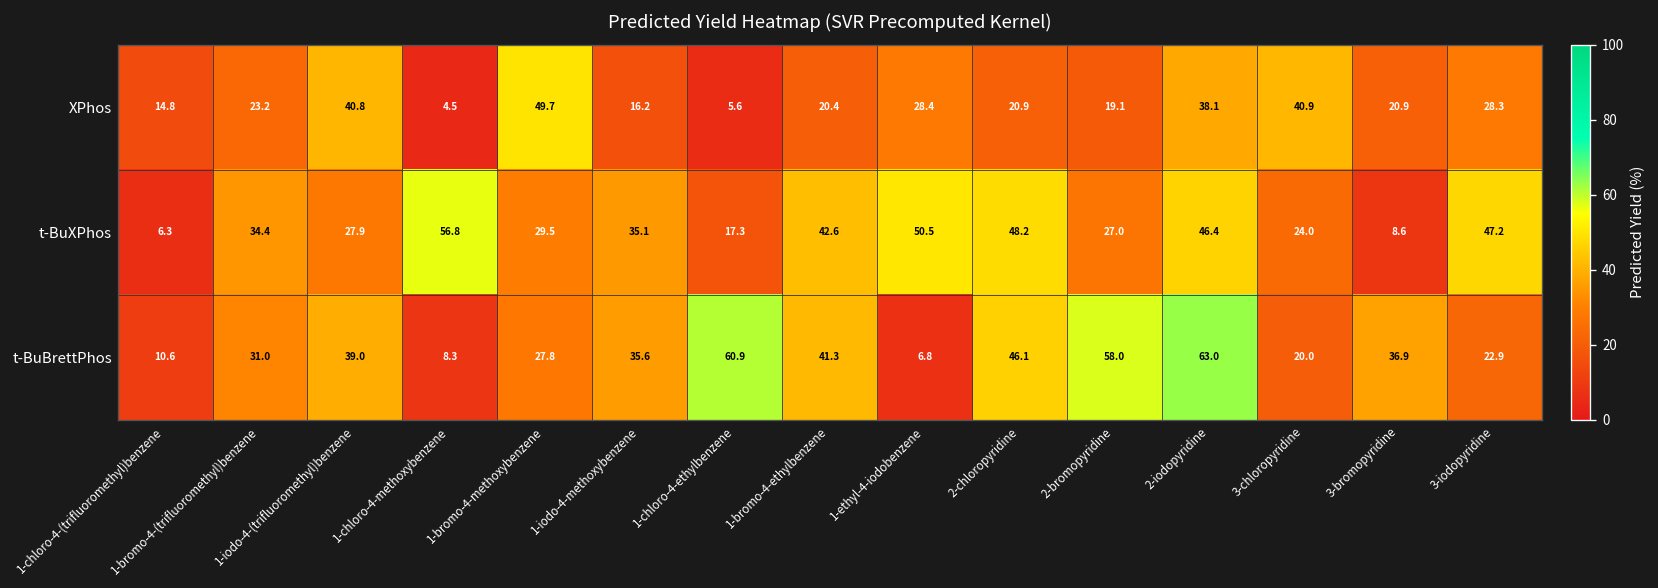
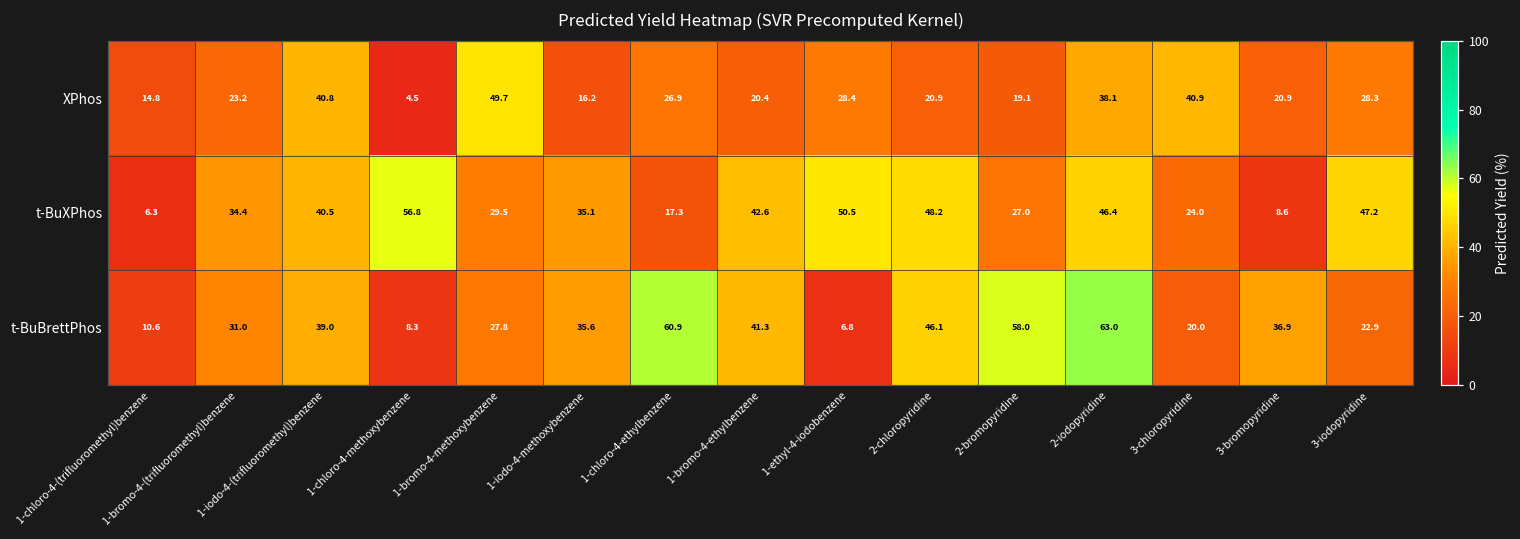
XPhos, 1-chloro-4-ethylbenzene: 5.6 -> 26.9
t-BuXPhos, 1-iodo-4-(trifluoromethyl)benzene: 27.9 -> 40.5
